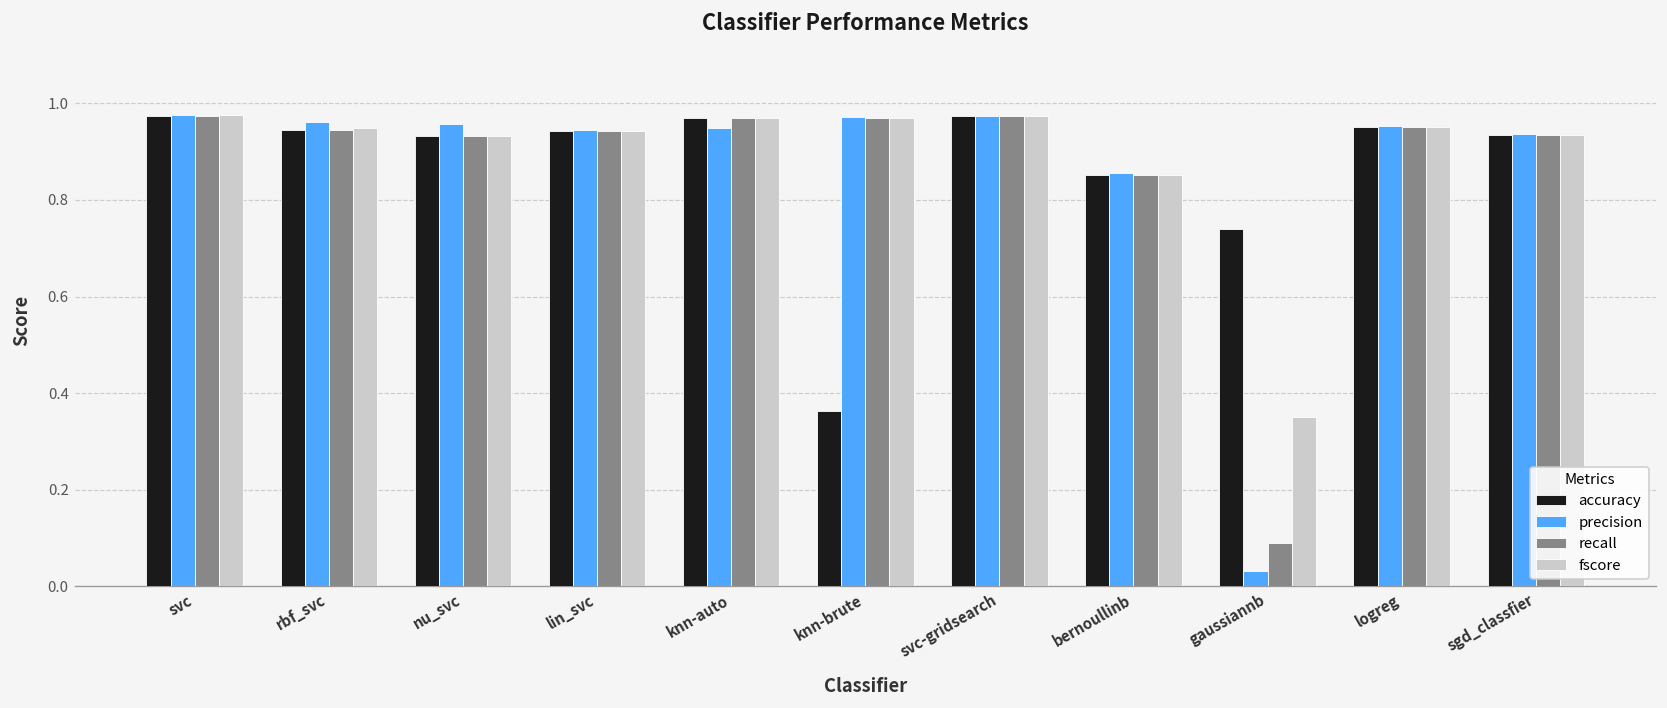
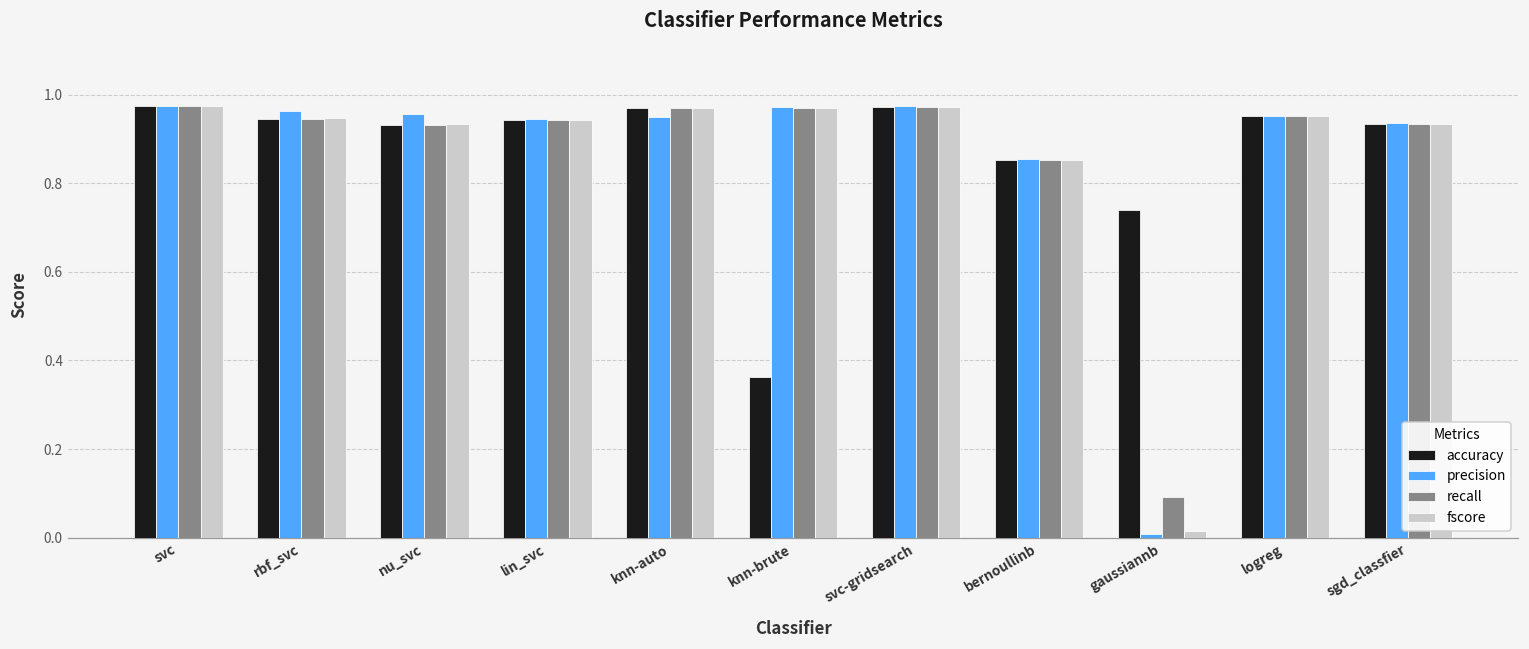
precision, gaussiannb: 0.03 -> 0.01
fscore, gaussiannb: 0.35 -> 0.02
